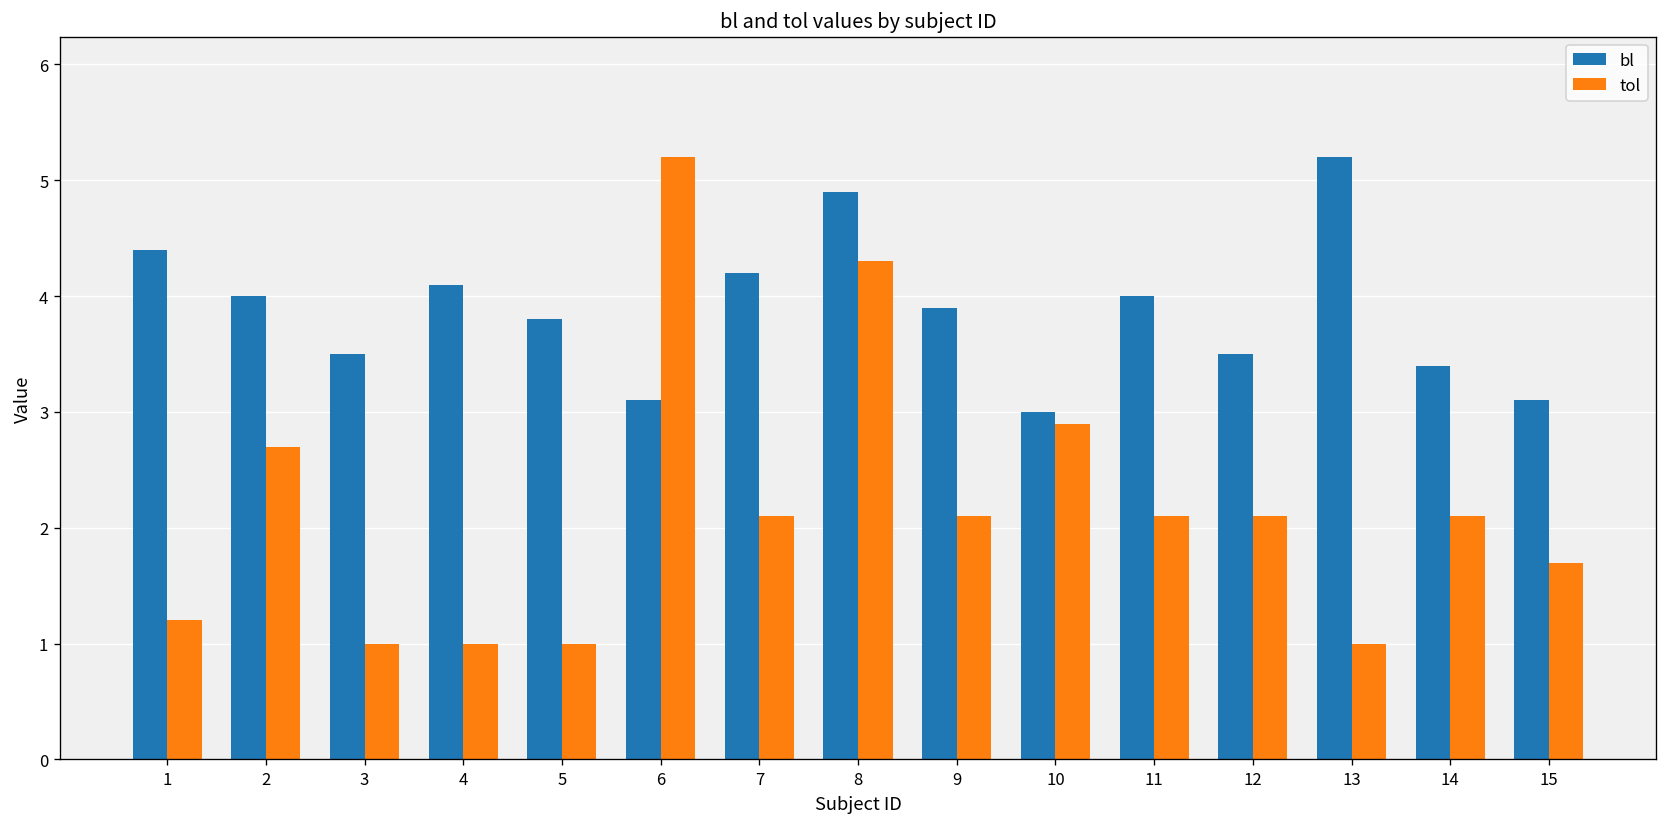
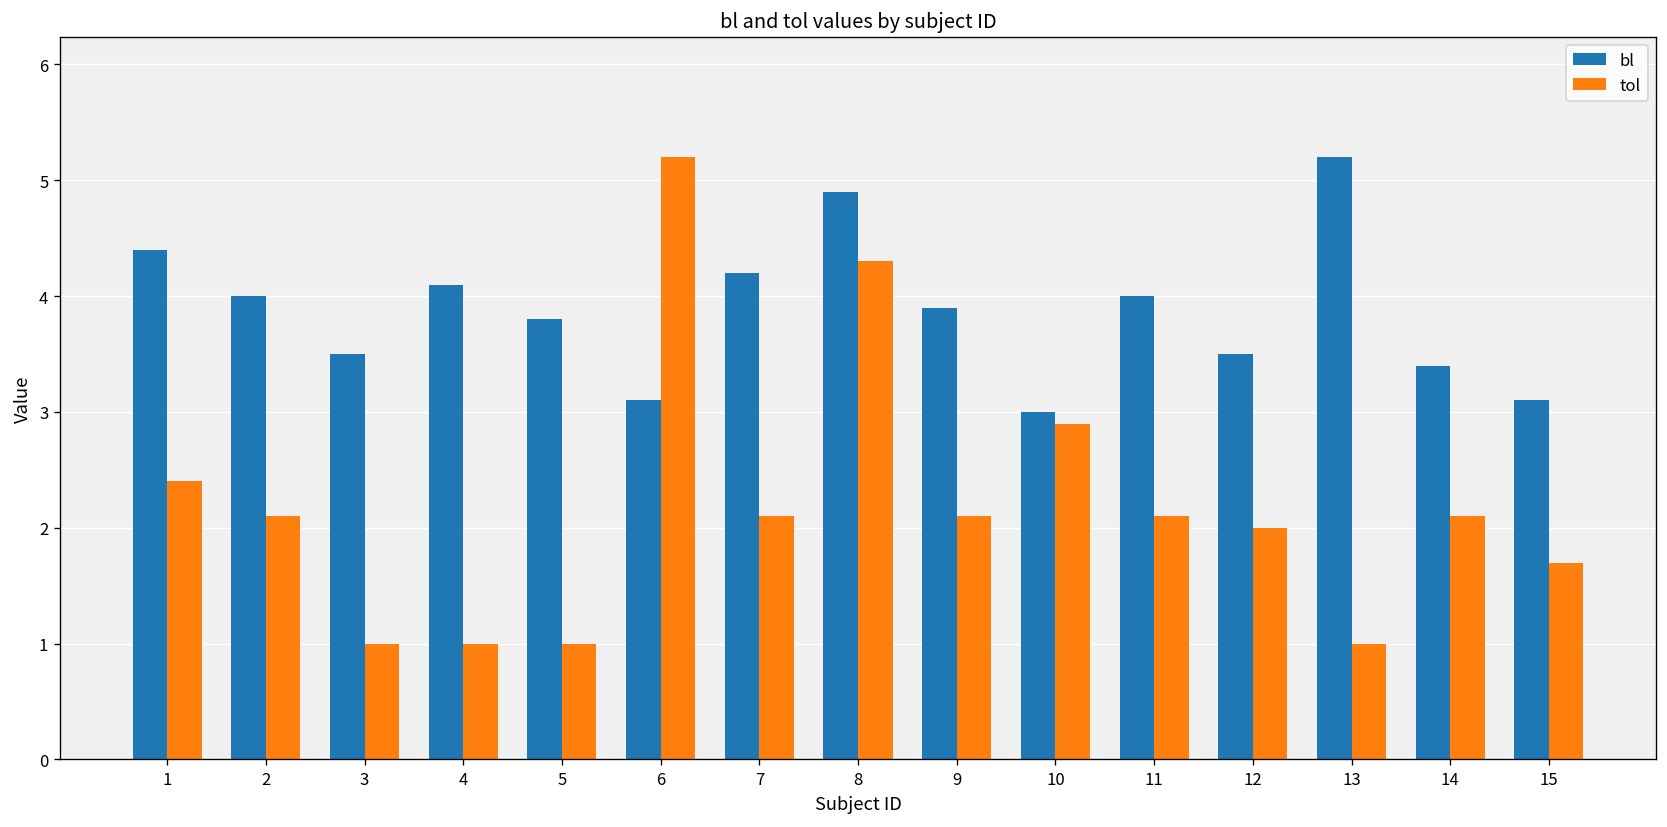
tol, 1: 1.2 -> 2.4
tol, 2: 2.7 -> 2.1
tol, 12: 2.1 -> 2.0
